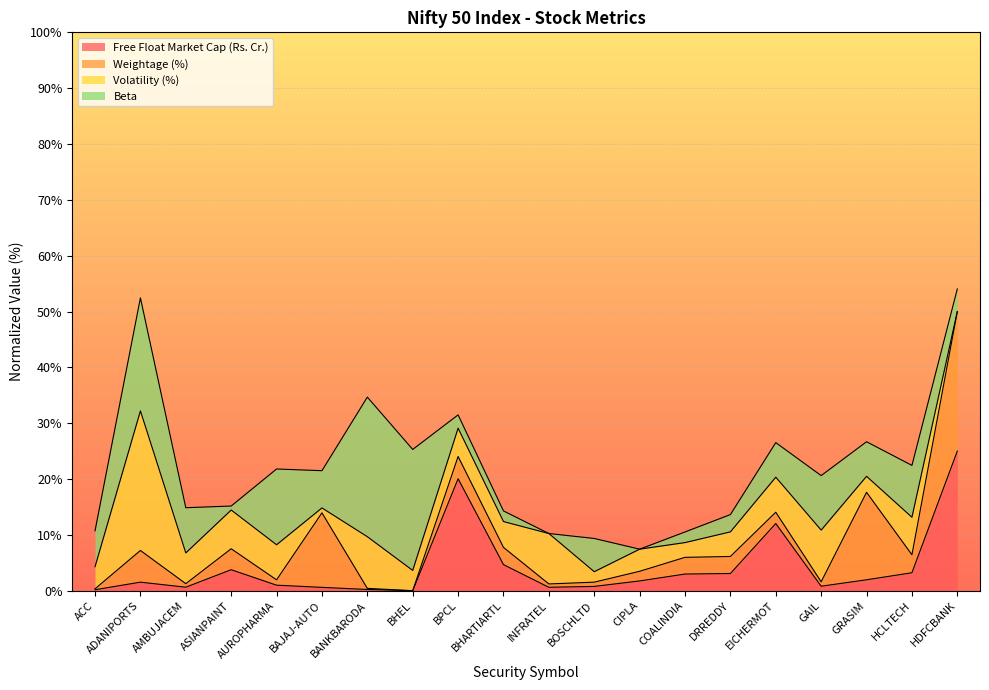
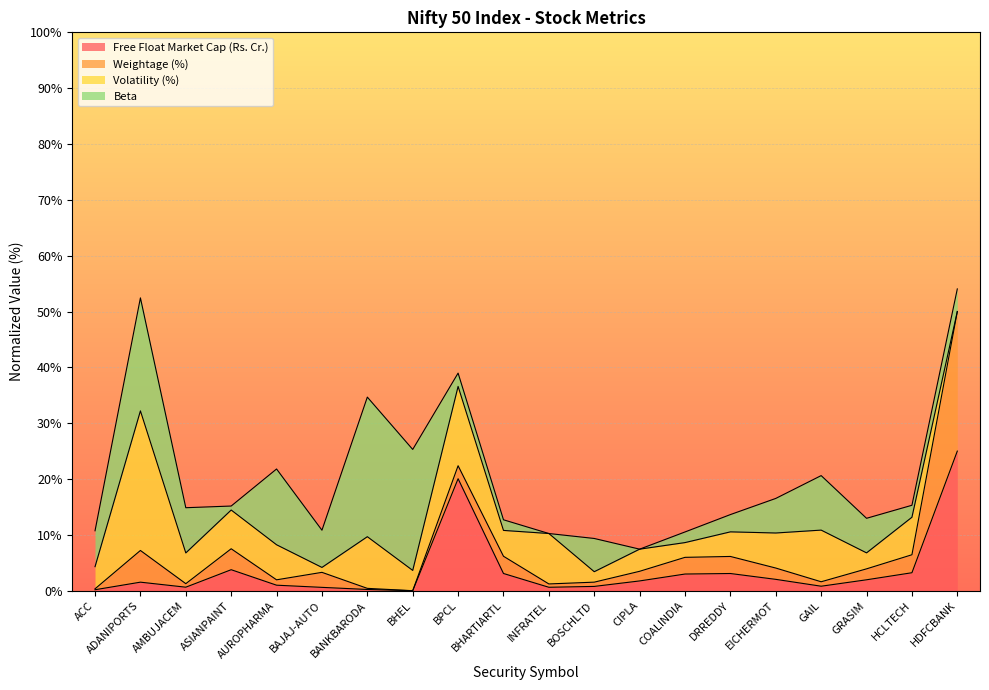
Weightage (%), BAJAJ-AUTO: 13% -> 3%
Weightage (%), BPCL: 4% -> 2%
Volatility (%), BPCL: 5% -> 14%
Free Float Market Cap (Rs. Cr.), BHARTIARTL: 5% -> 3%
Free Float Market Cap (Rs. Cr.), EICHERMOT: 12% -> 2%
Weightage (%), GRASIM: 16% -> 2%
Beta, HCLTECH: 9% -> 2%
